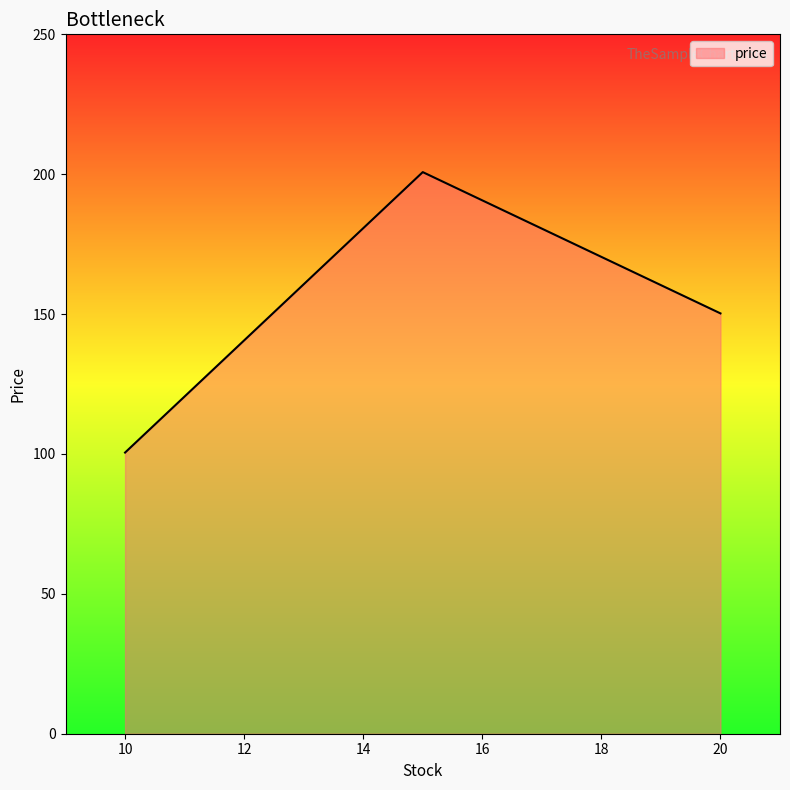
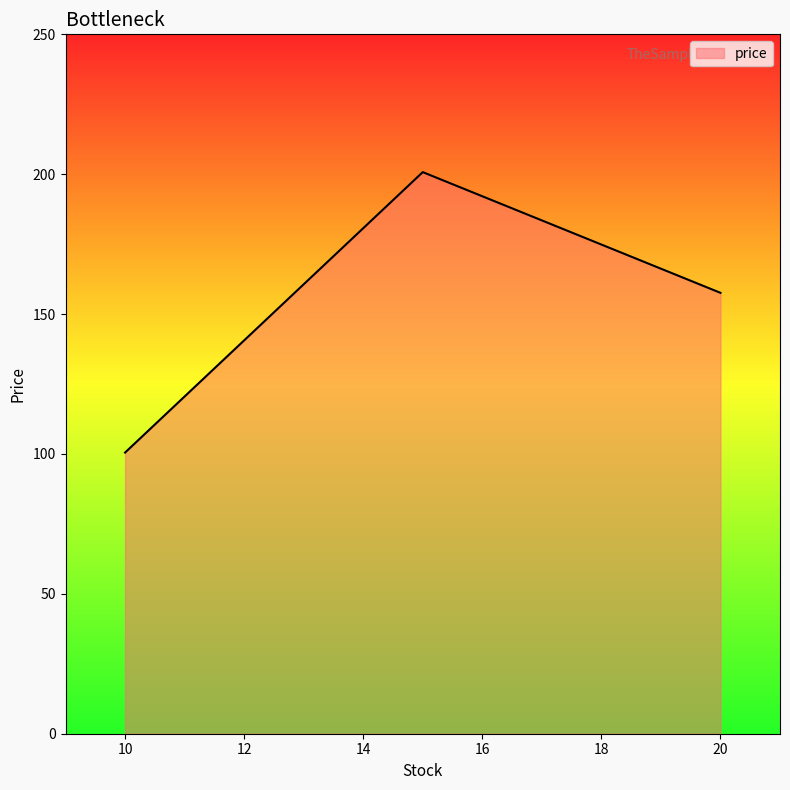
20: 150 -> 158
